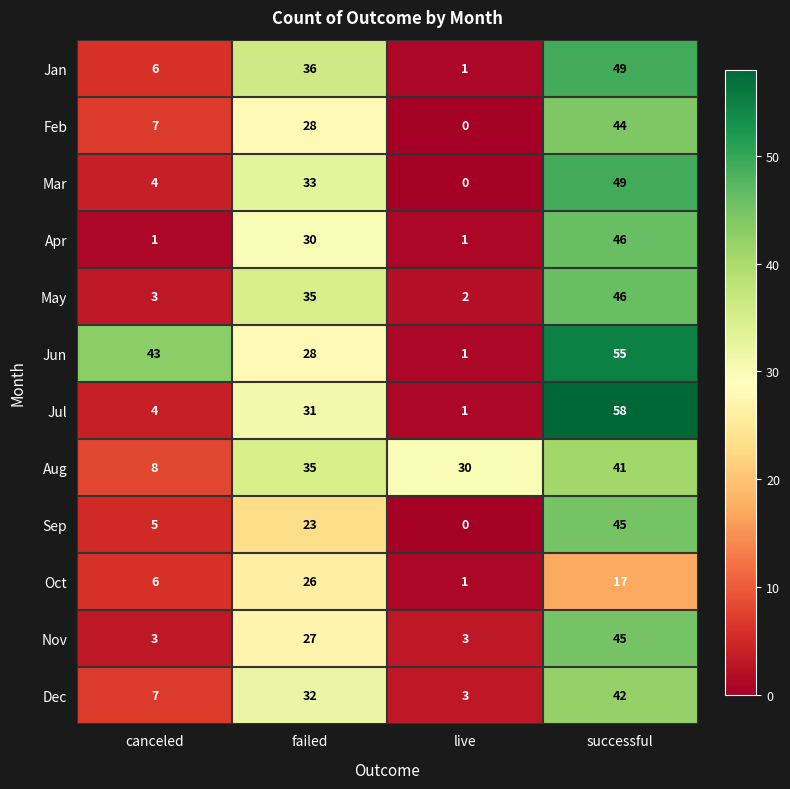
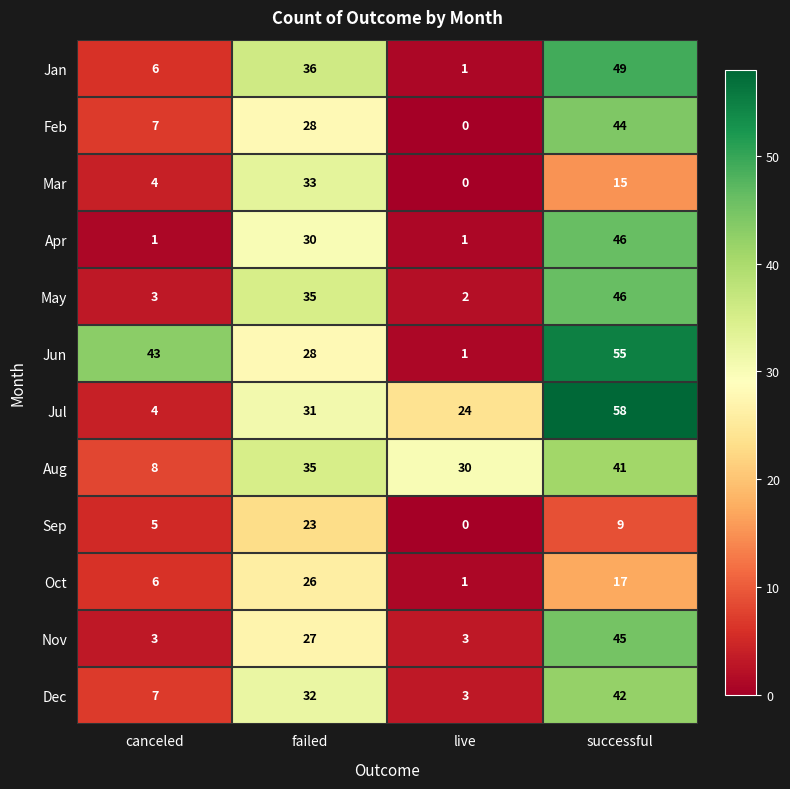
Mar, successful: 49 -> 15
Jul, live: 1 -> 24
Sep, successful: 45 -> 9
